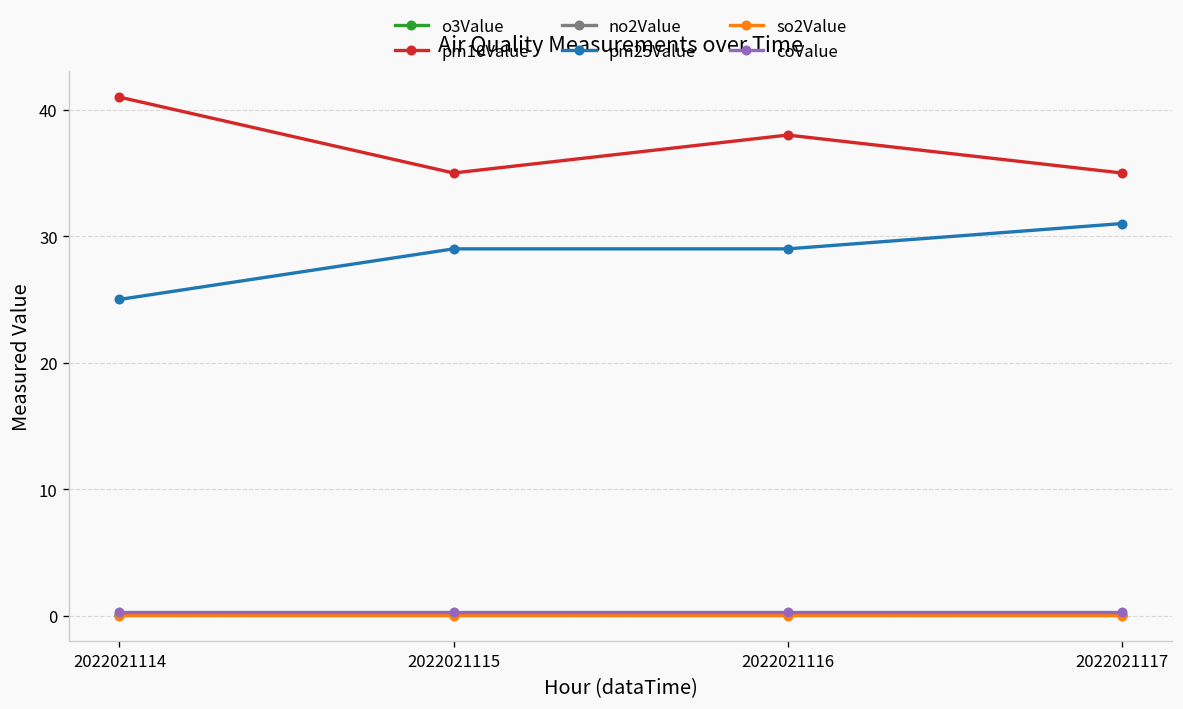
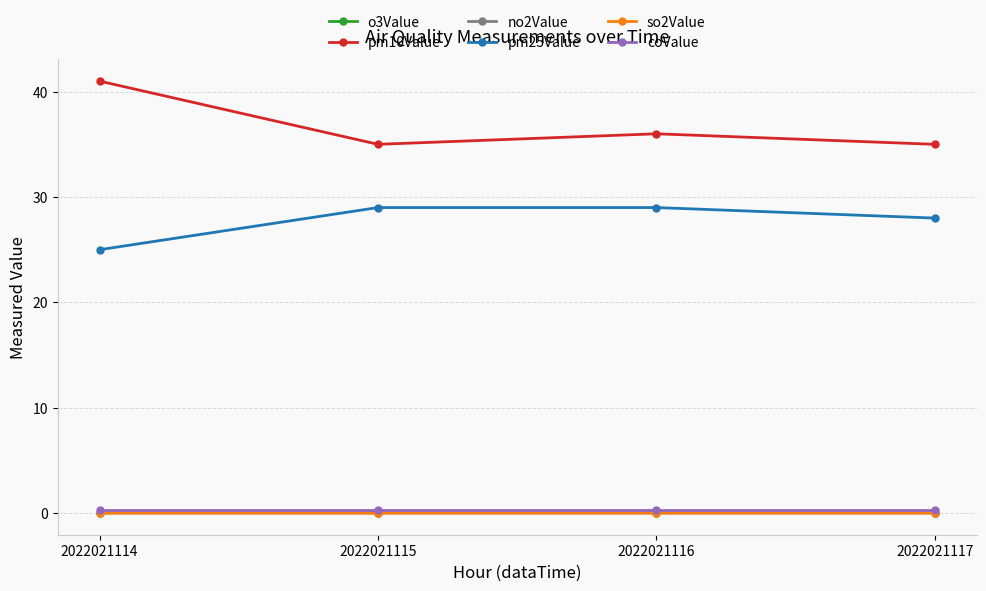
pm10Value, 2022021116: 38 -> 36
pm25Value, 2022021117: 31 -> 28
